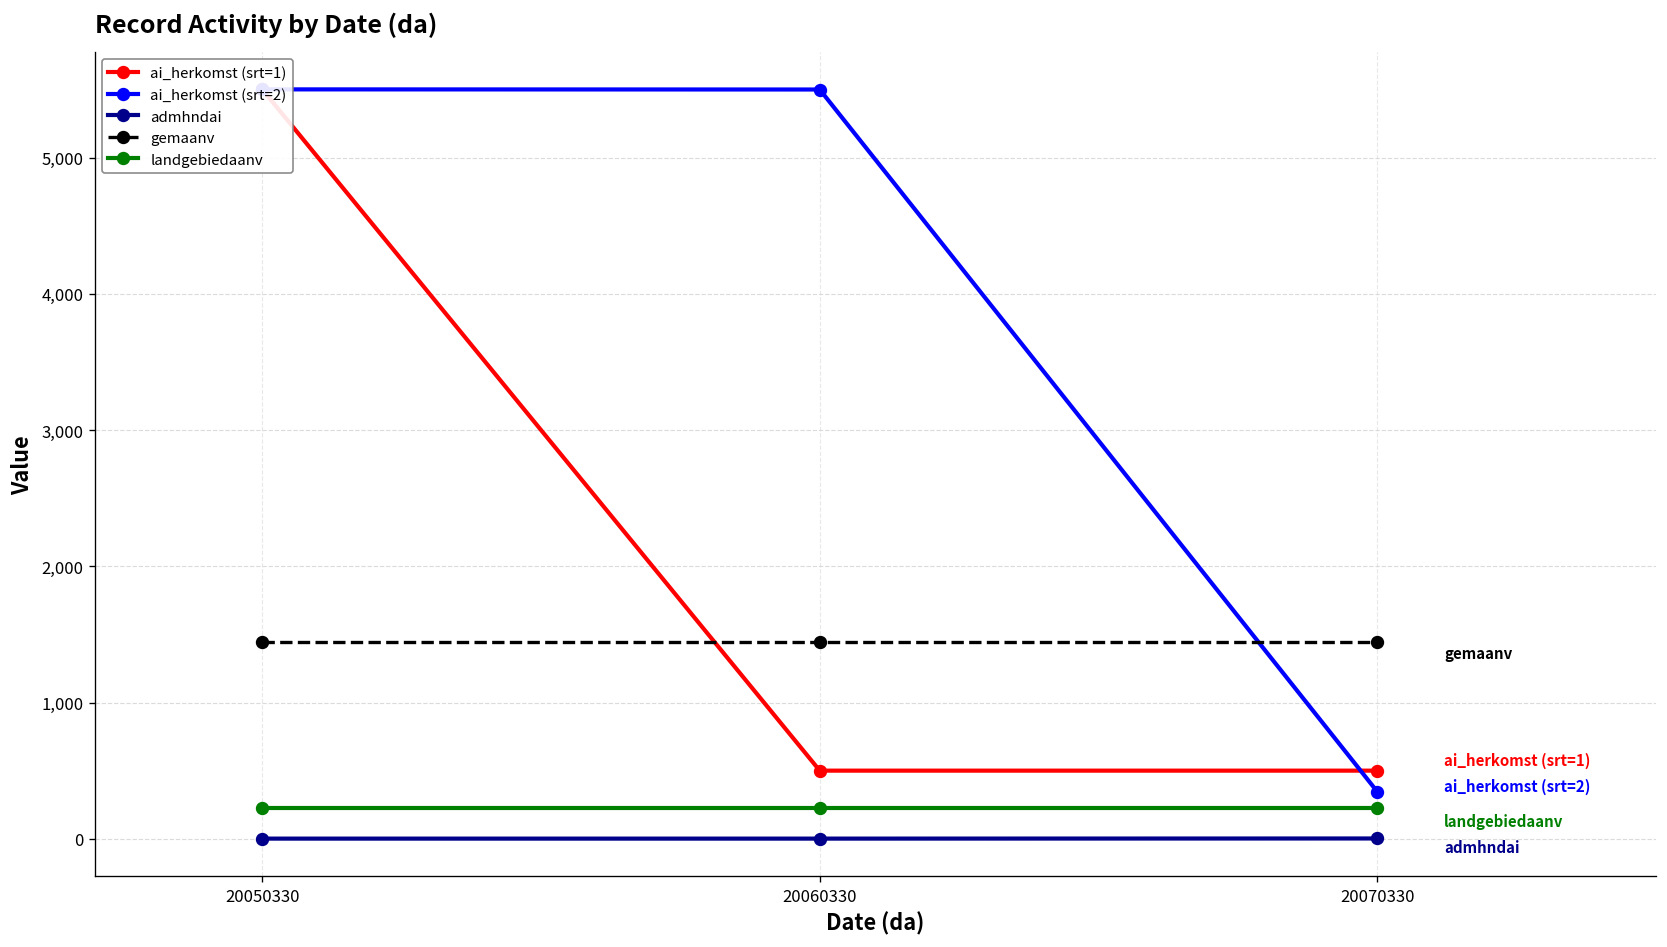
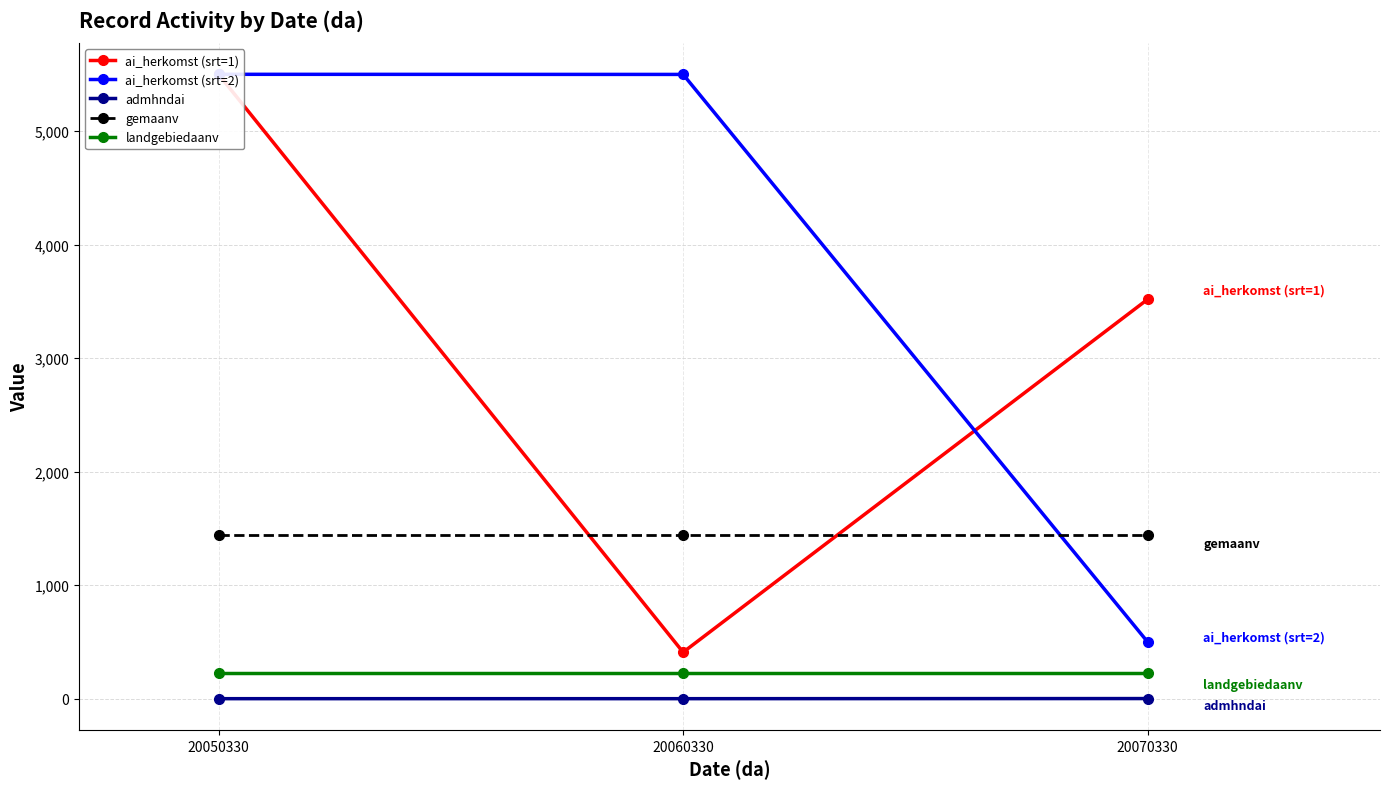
ai_herkomst (srt=1), 20060330: 500 -> 410
ai_herkomst (srt=1), 20070330: 500 -> 3,520
ai_herkomst (srt=2), 20070330: 350 -> 500
